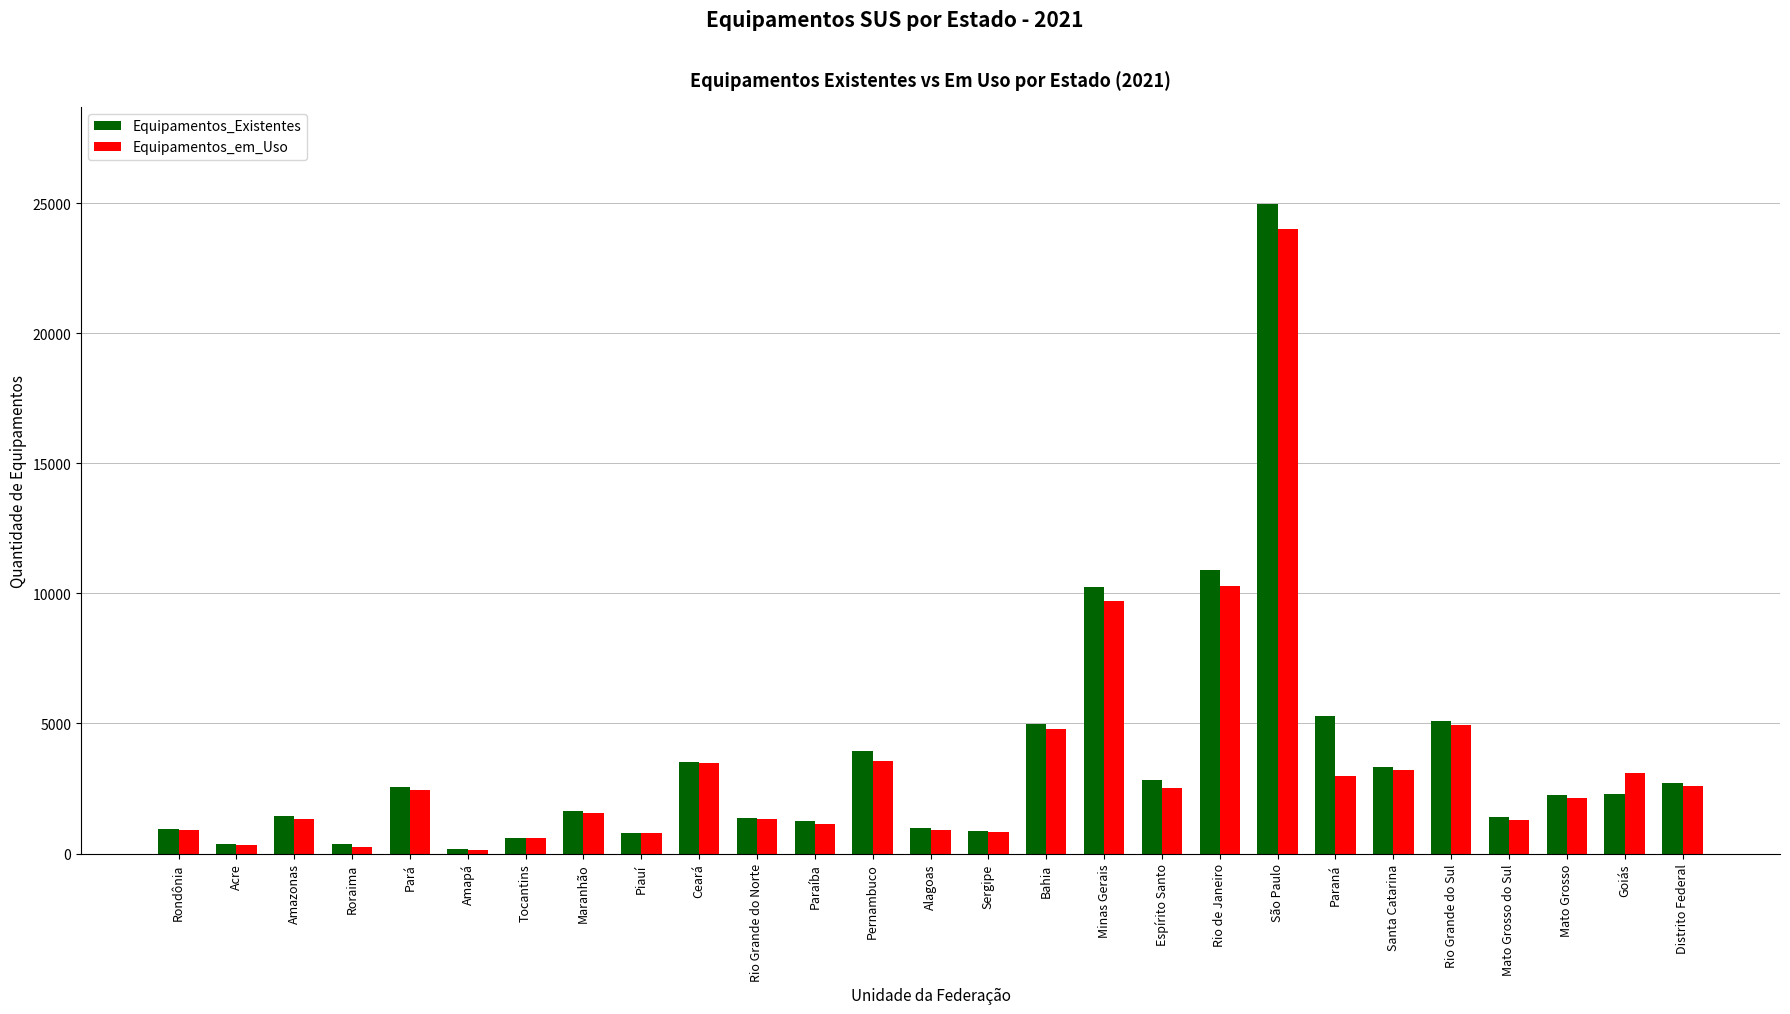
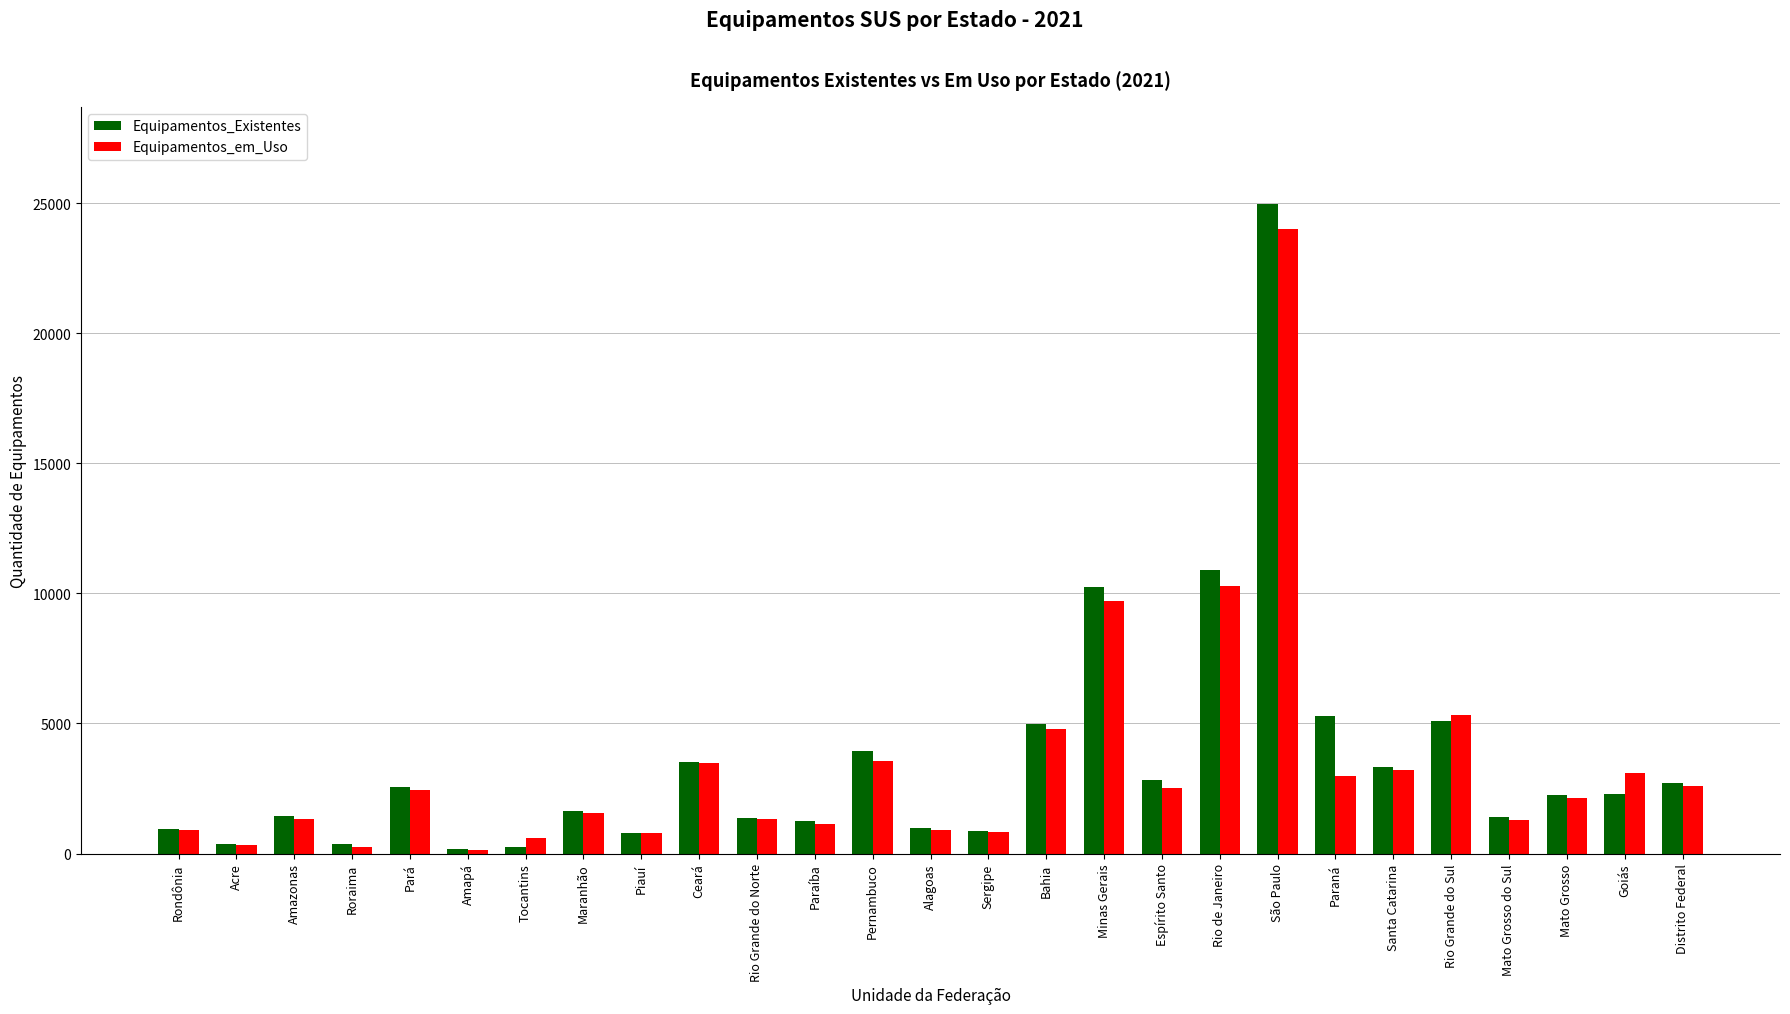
Equipamentos_Existentes, Tocantins: 600 -> 300
Equipamentos_em_Uso, Rio Grande do Sul: 5000 -> 5300
